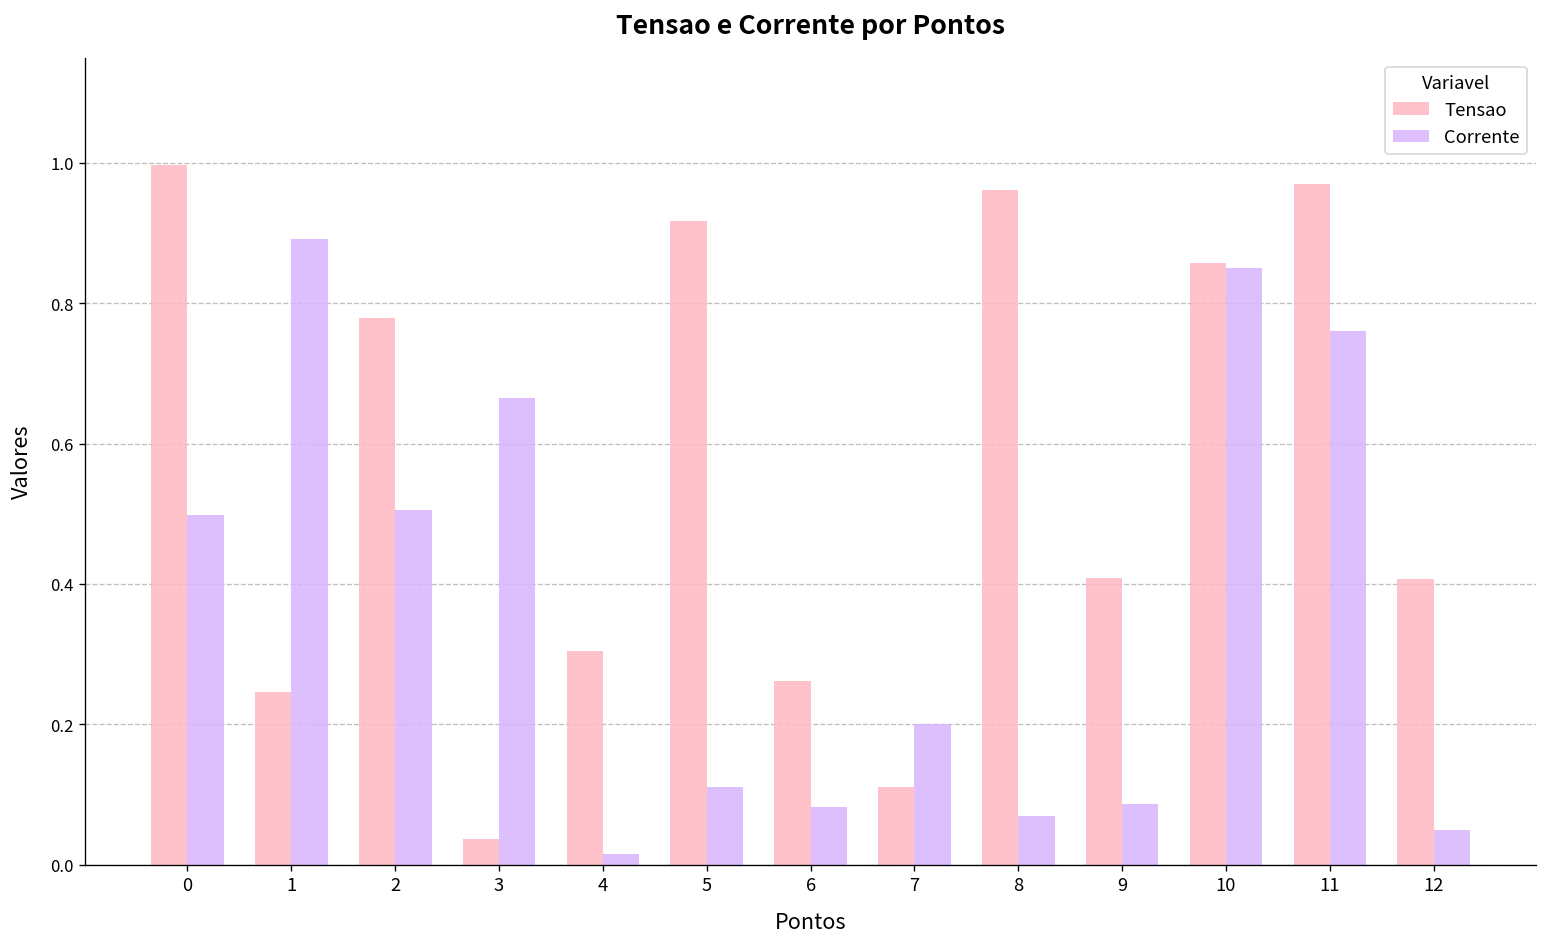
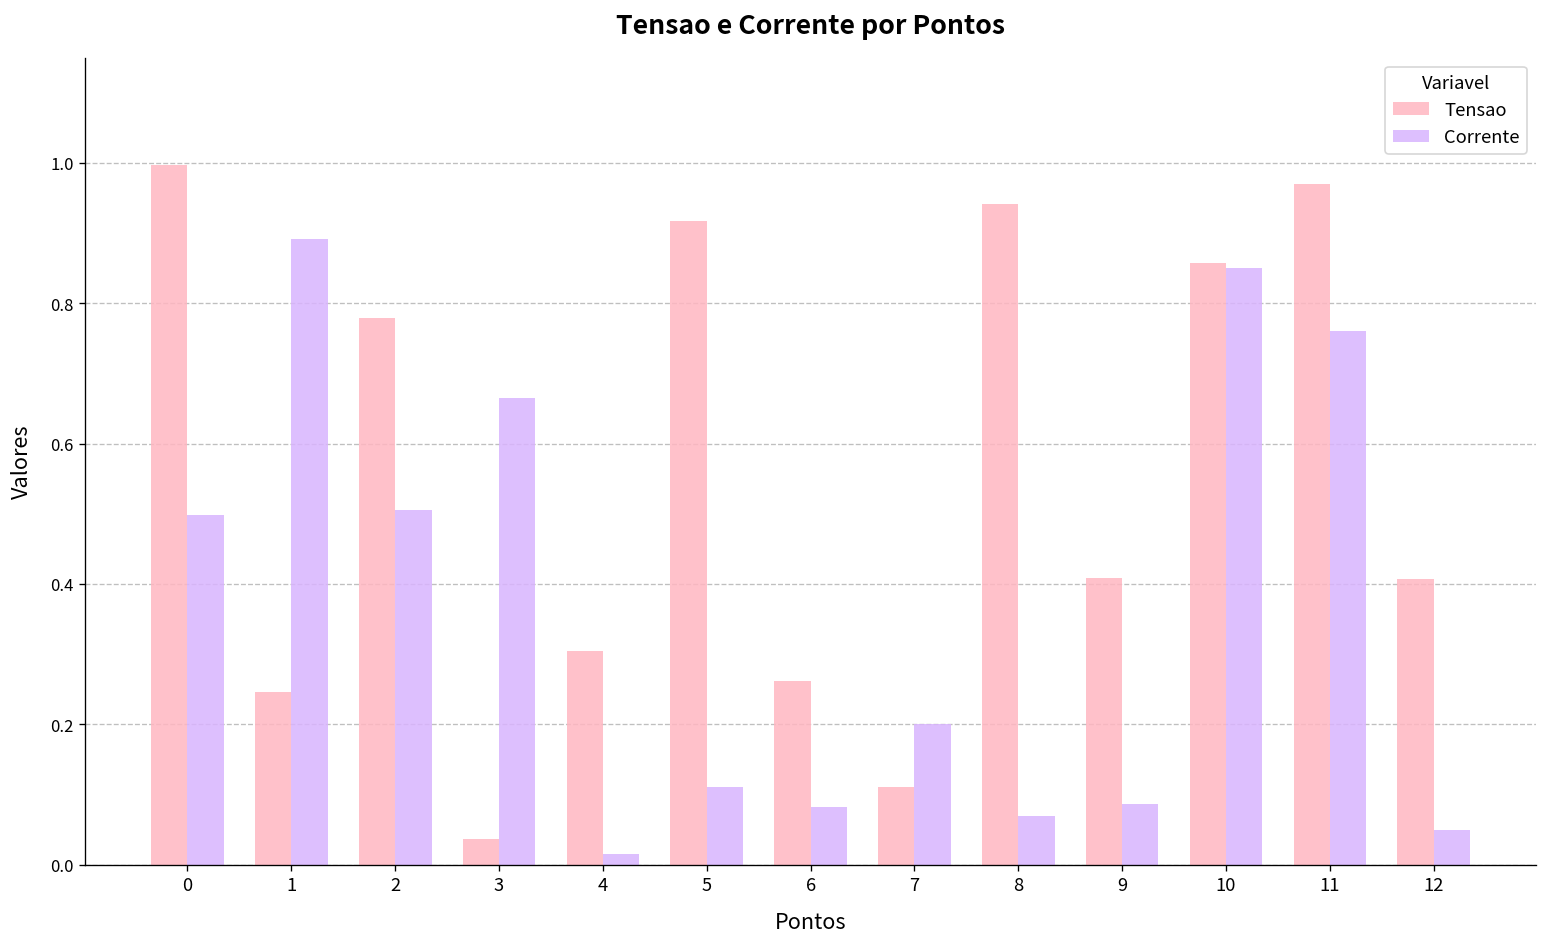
Tensao, 8: 0.96 -> 0.94
